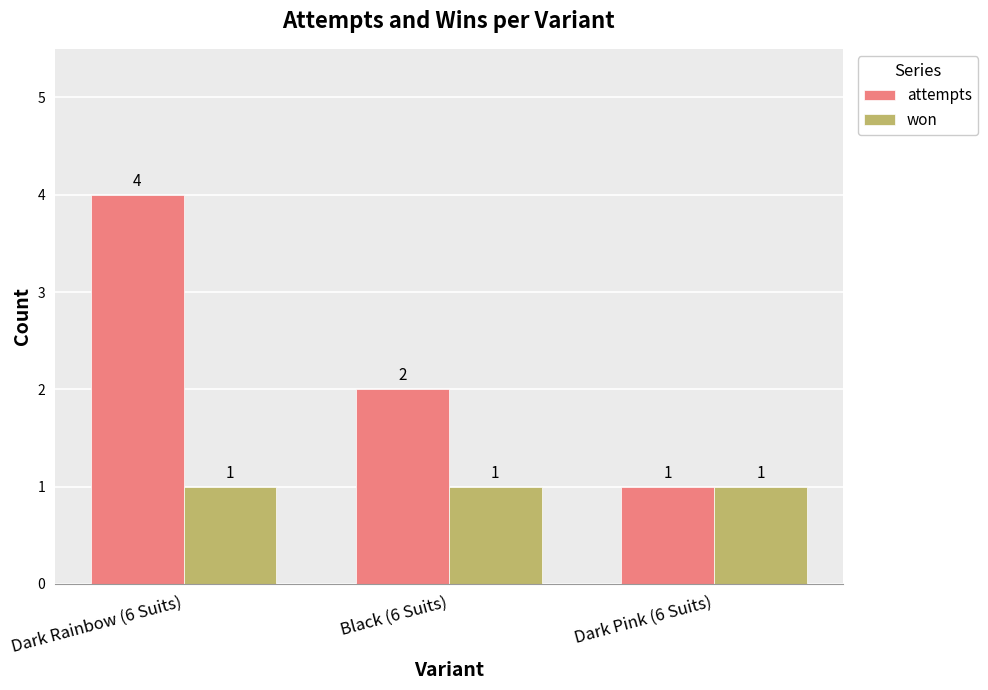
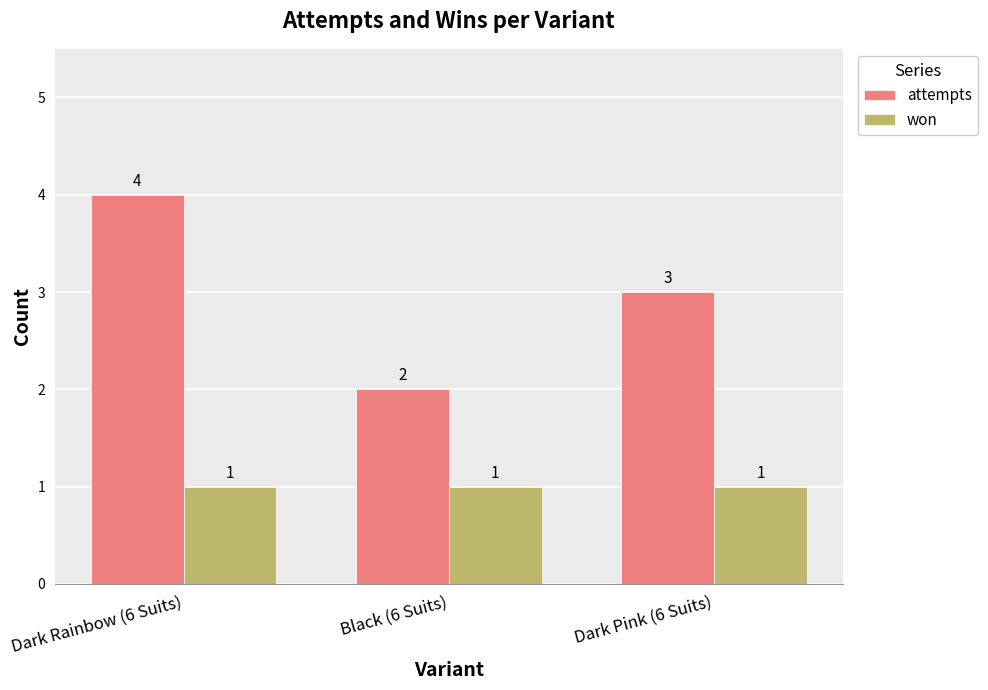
attempts, Dark Pink (6 Suits): 1 -> 3
